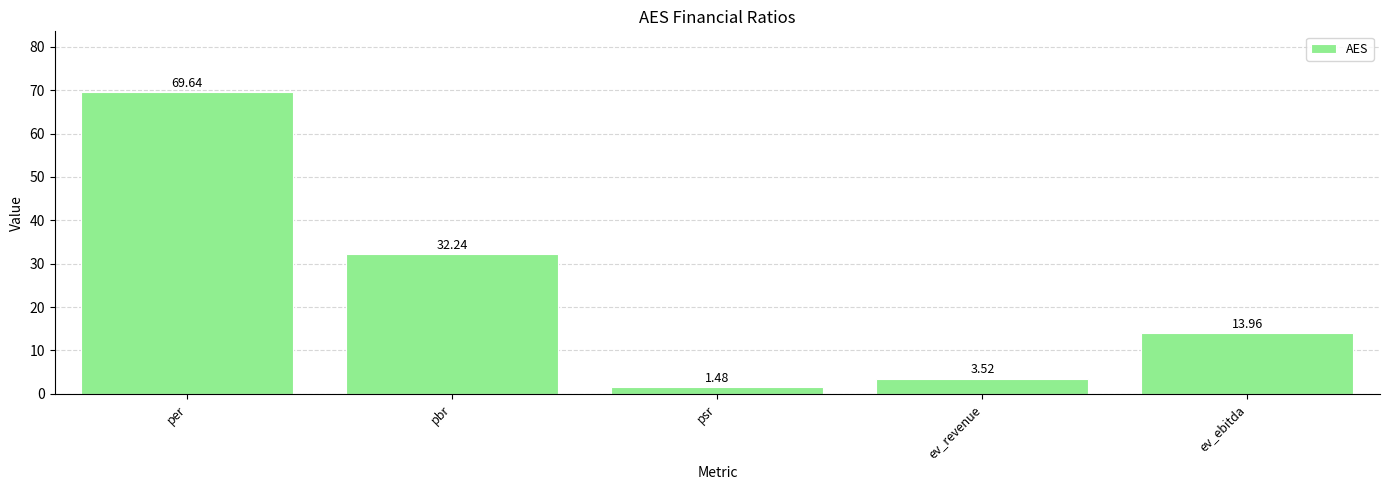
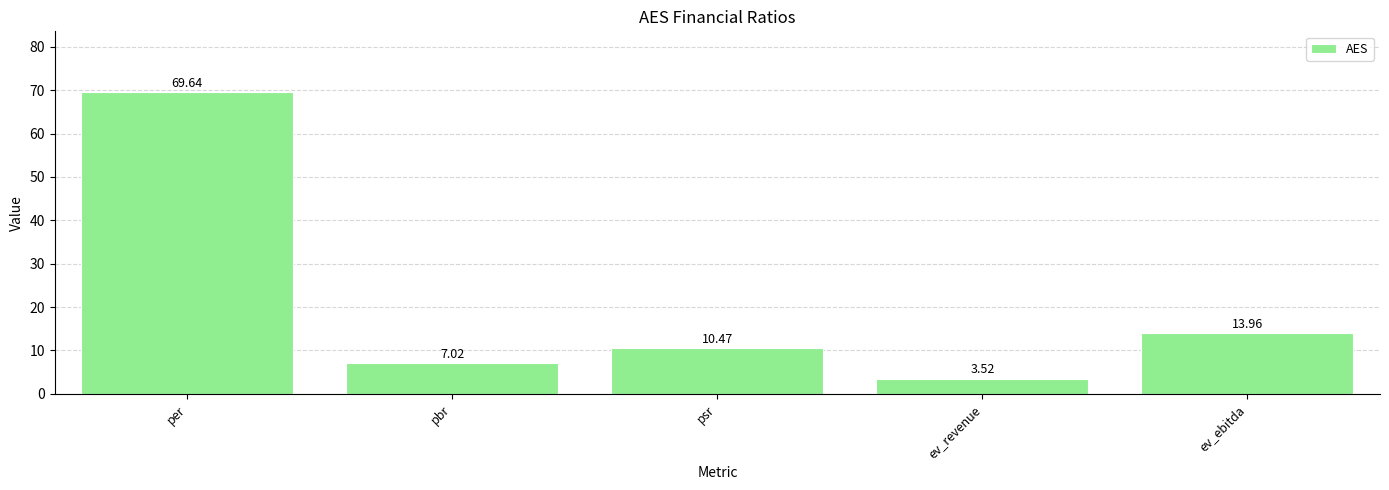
pbr: 32.24 -> 7.02
psr: 1.48 -> 10.47
